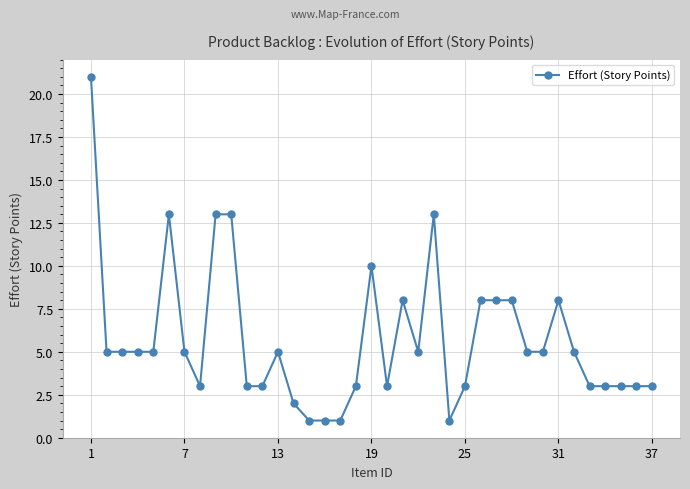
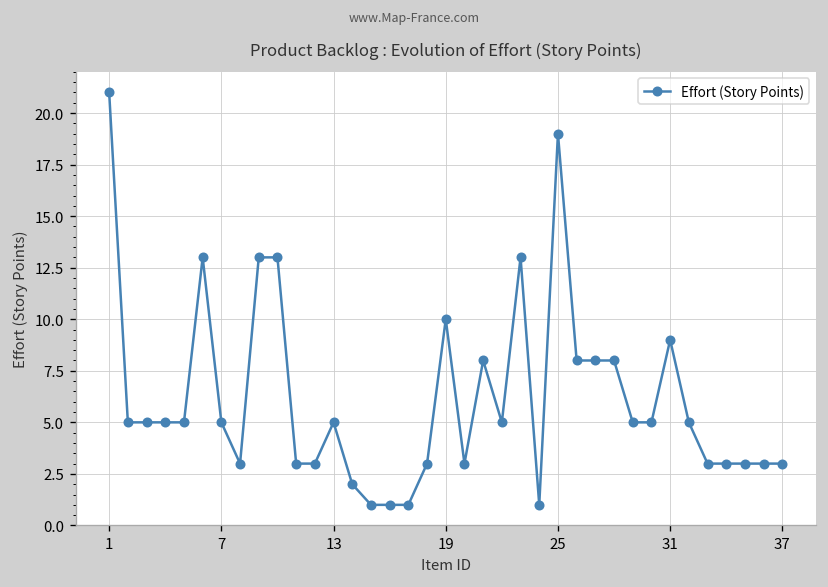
25: 3 -> 19
31: 8 -> 9
